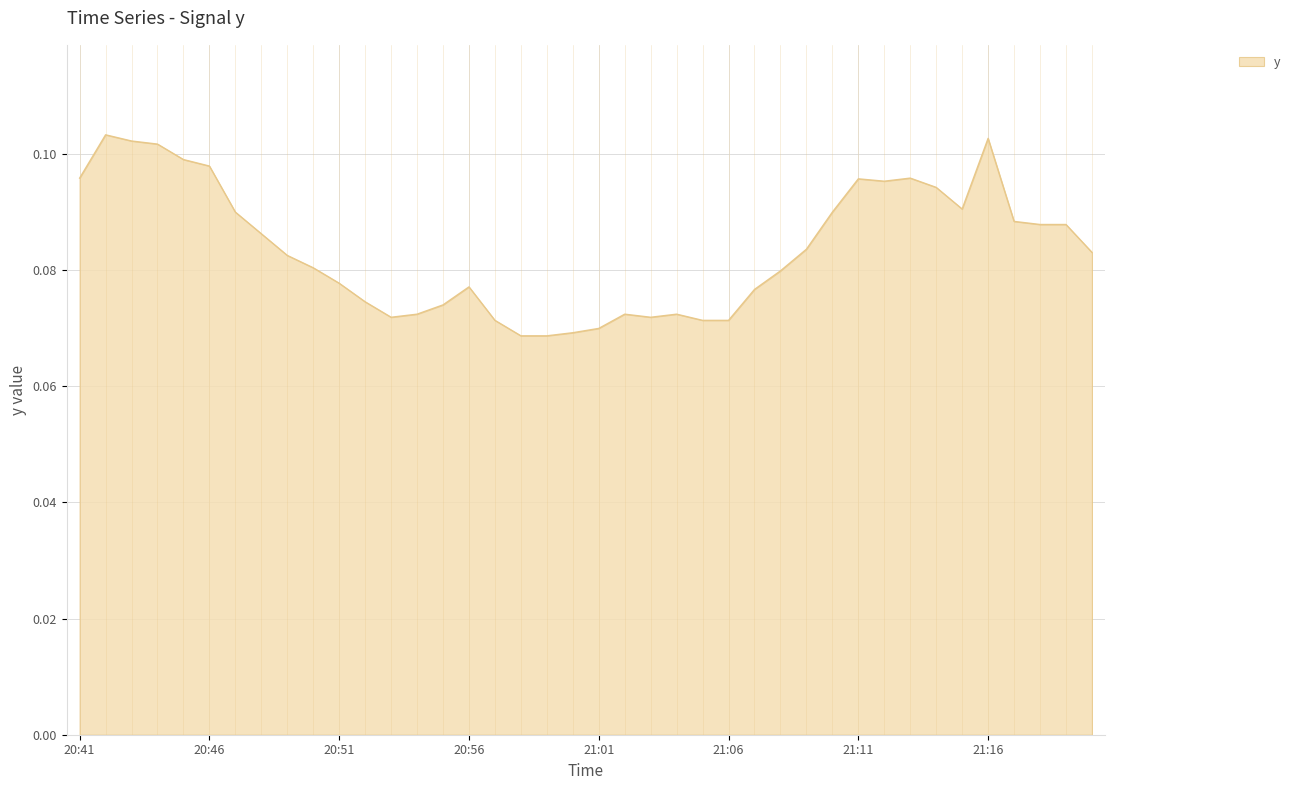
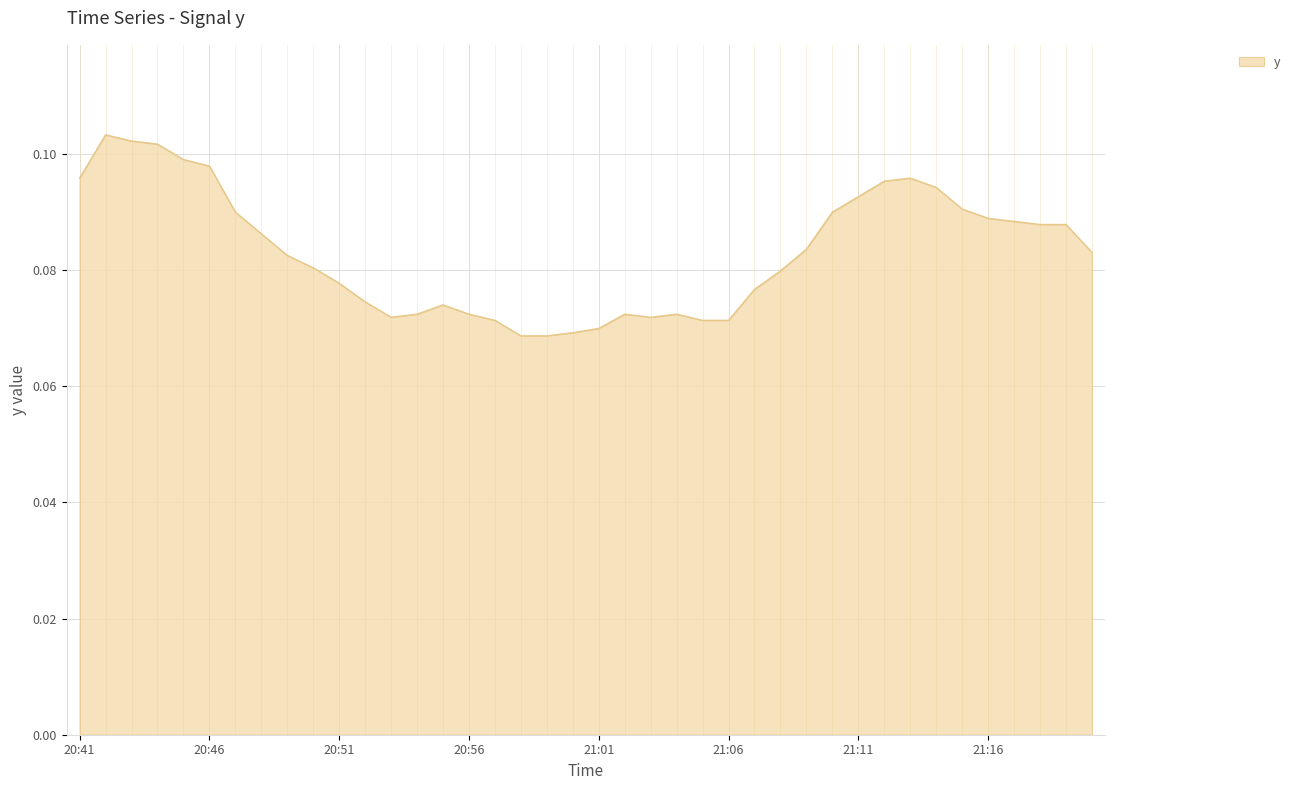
20:56: 0.077 -> 0.072
21:11: 0.096 -> 0.093
21:16: 0.103 -> 0.089
